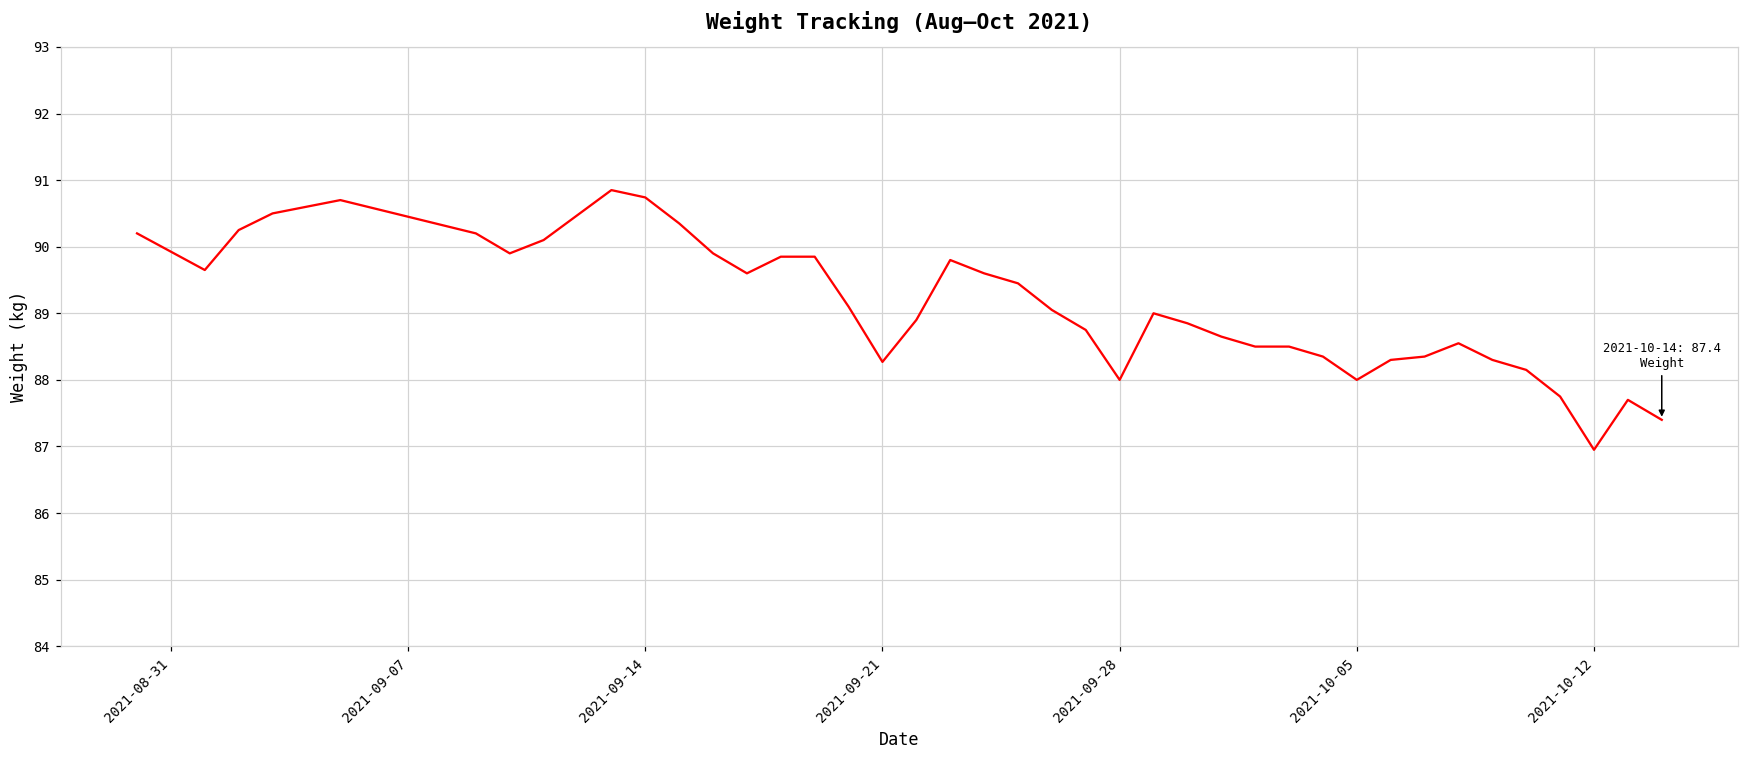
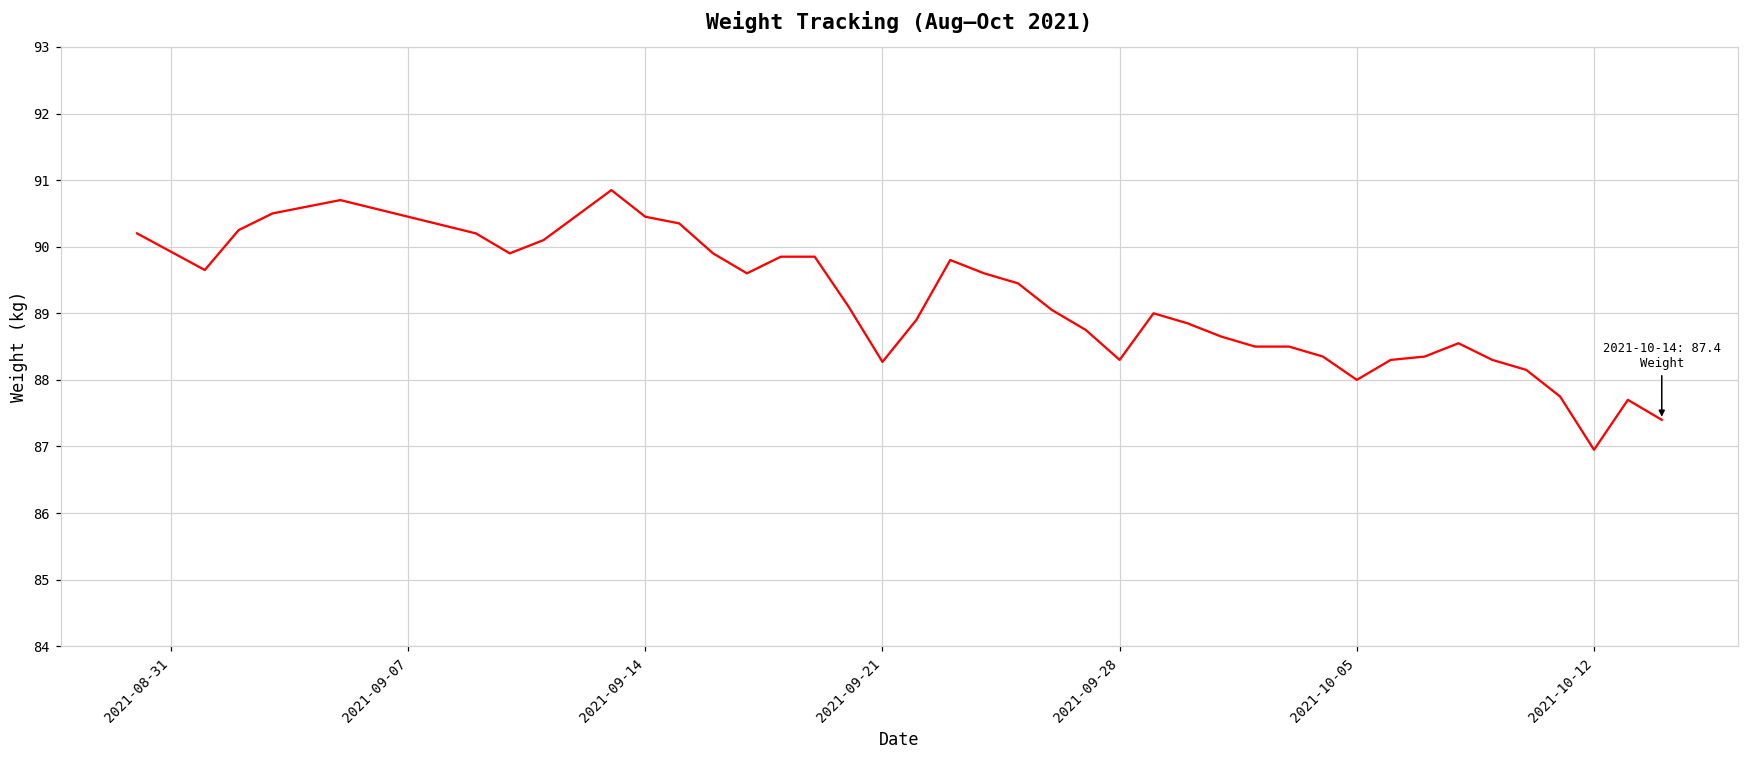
2021-09-14: 90.7 -> 90.5
2021-09-28: 88.0 -> 88.3
